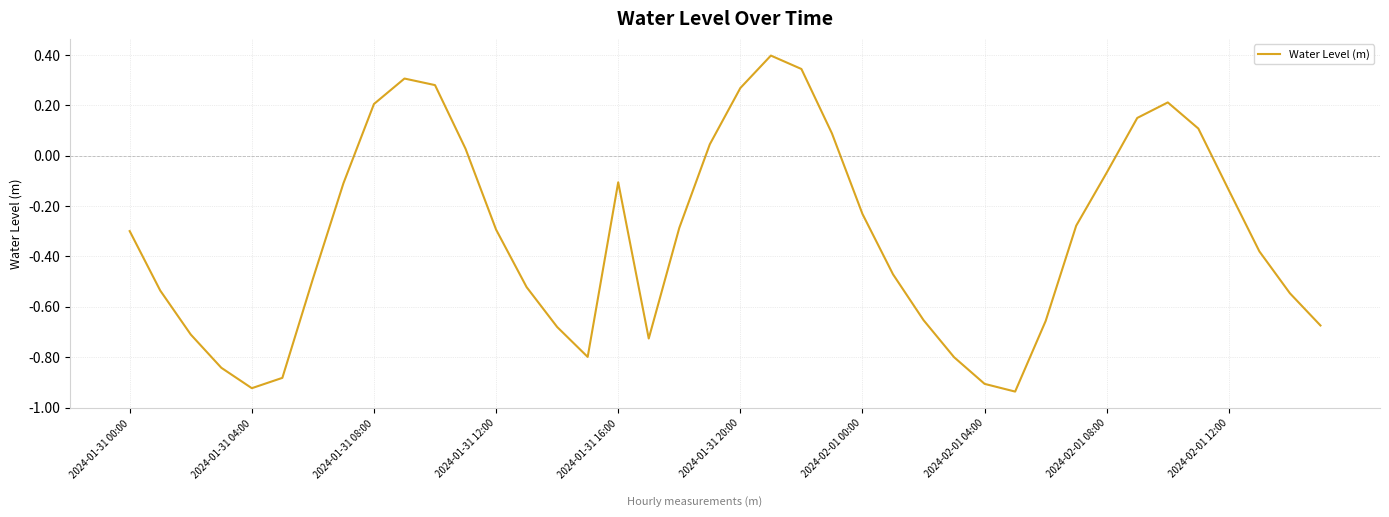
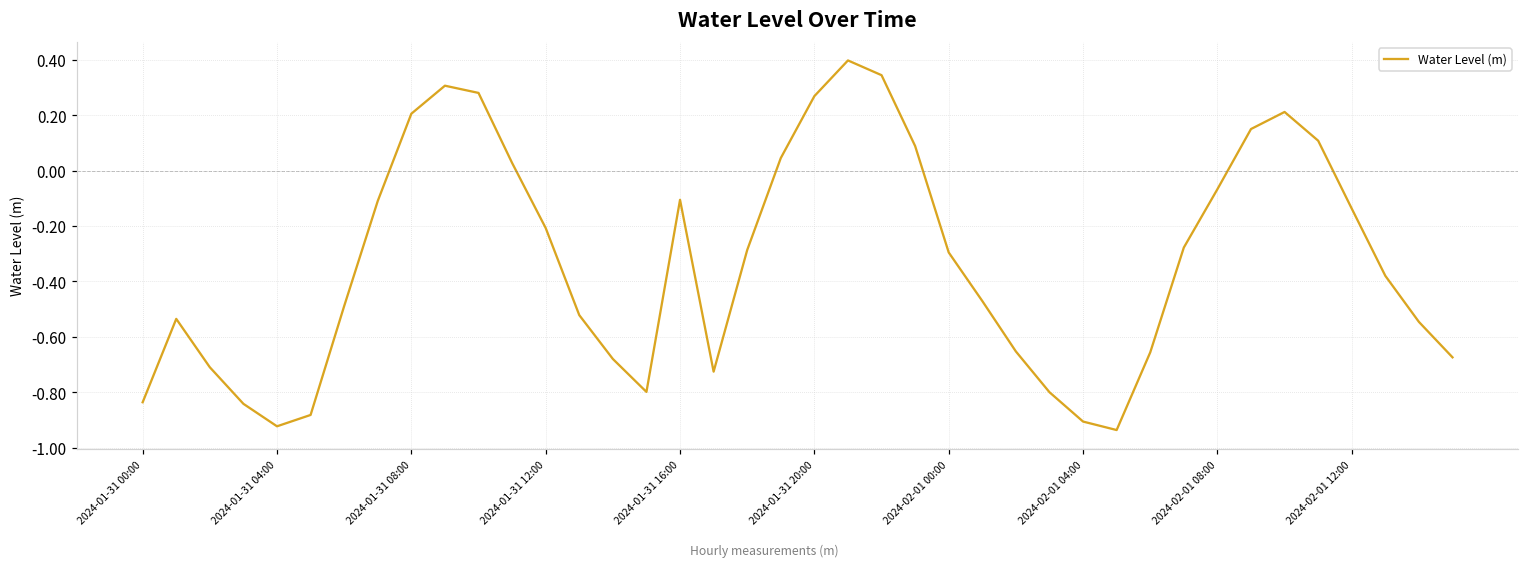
2024-01-31 00:00: -0.30 -> -0.84
2024-01-31 12:00: -0.29 -> -0.21
2024-02-01 00:00: -0.23 -> -0.30
